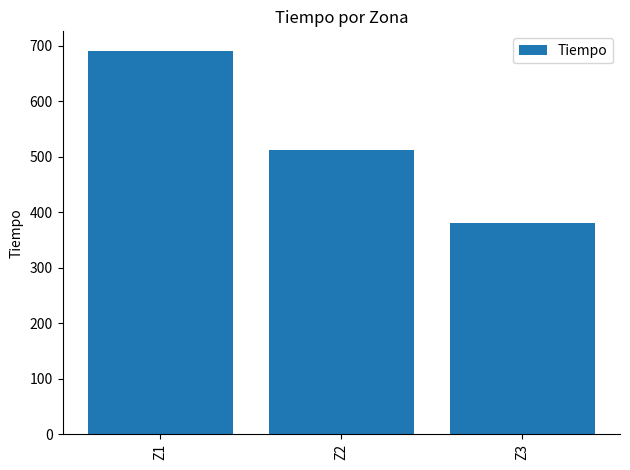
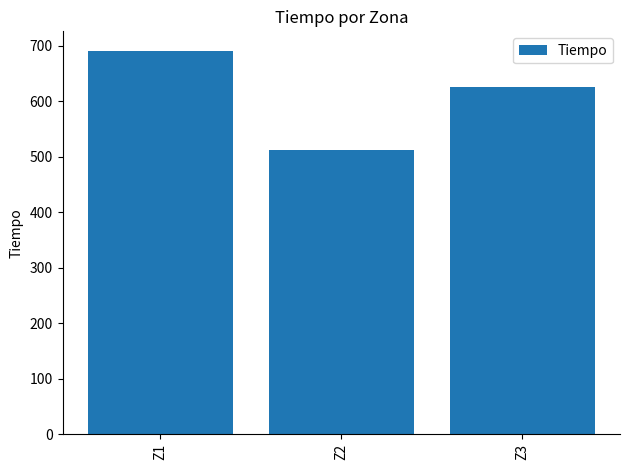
Z3: 380 -> 630
